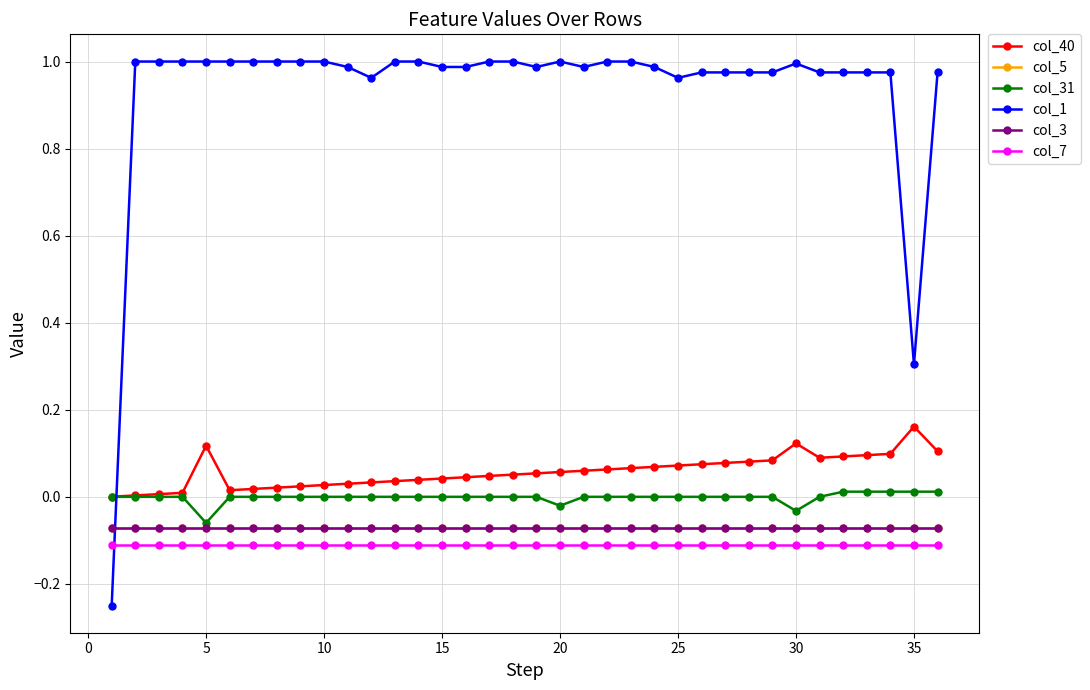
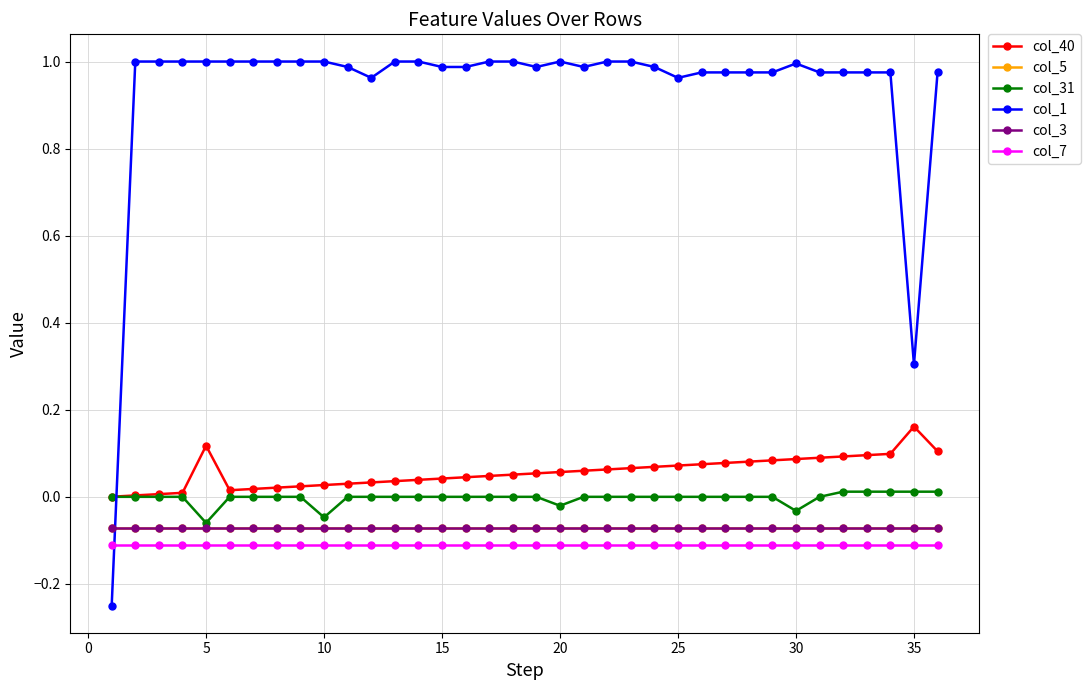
col_31, 10: 0.00 -> -0.05
col_40, 30: 0.12 -> 0.09
